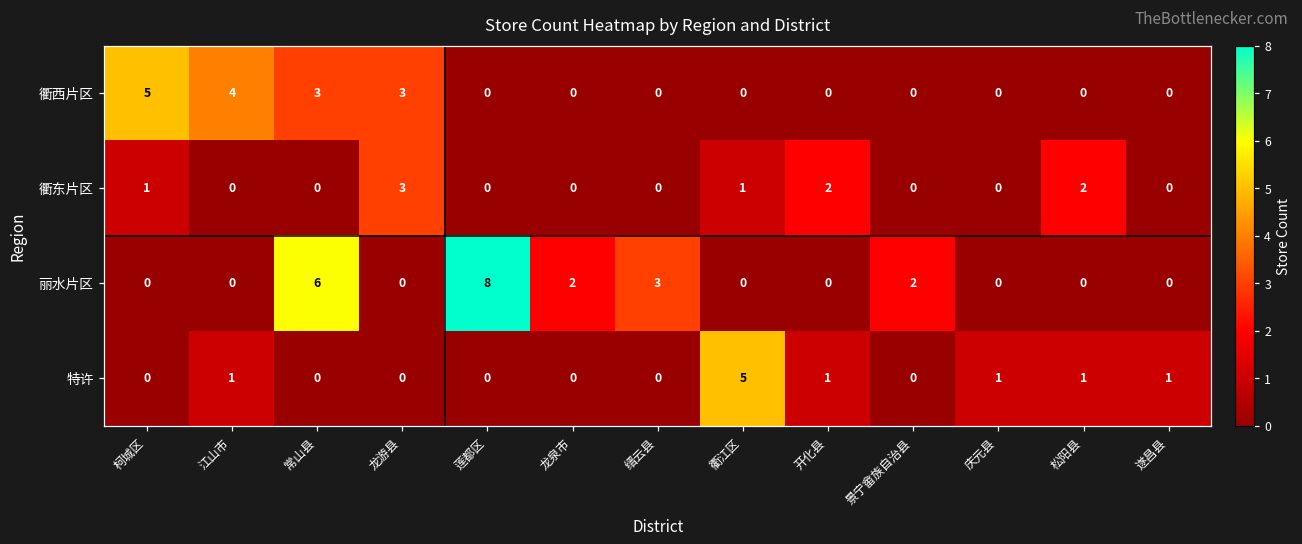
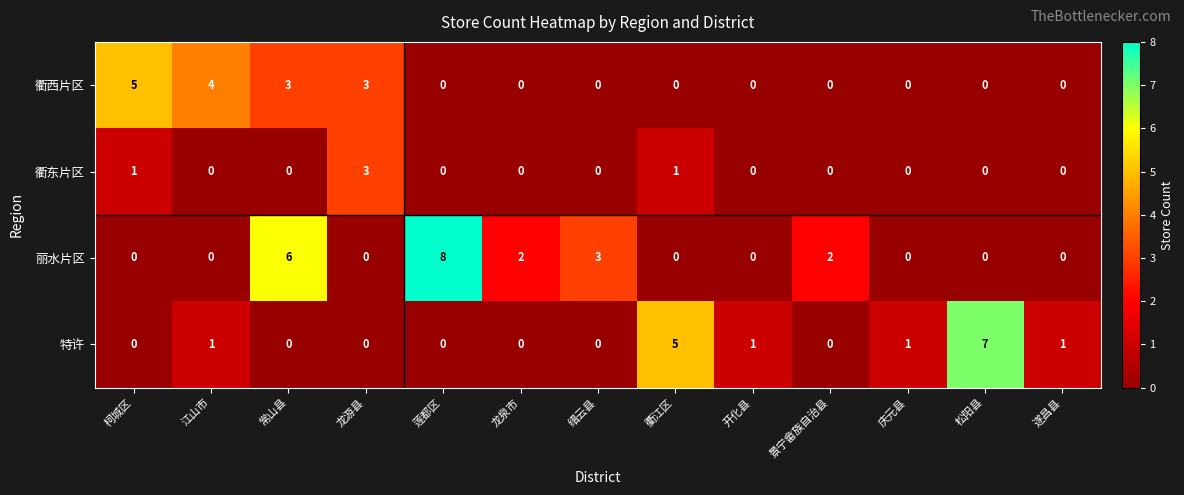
衢东片区, 开化县: 2 -> 0
衢东片区, 松阳县: 2 -> 0
特许, 松阳县: 1 -> 7
